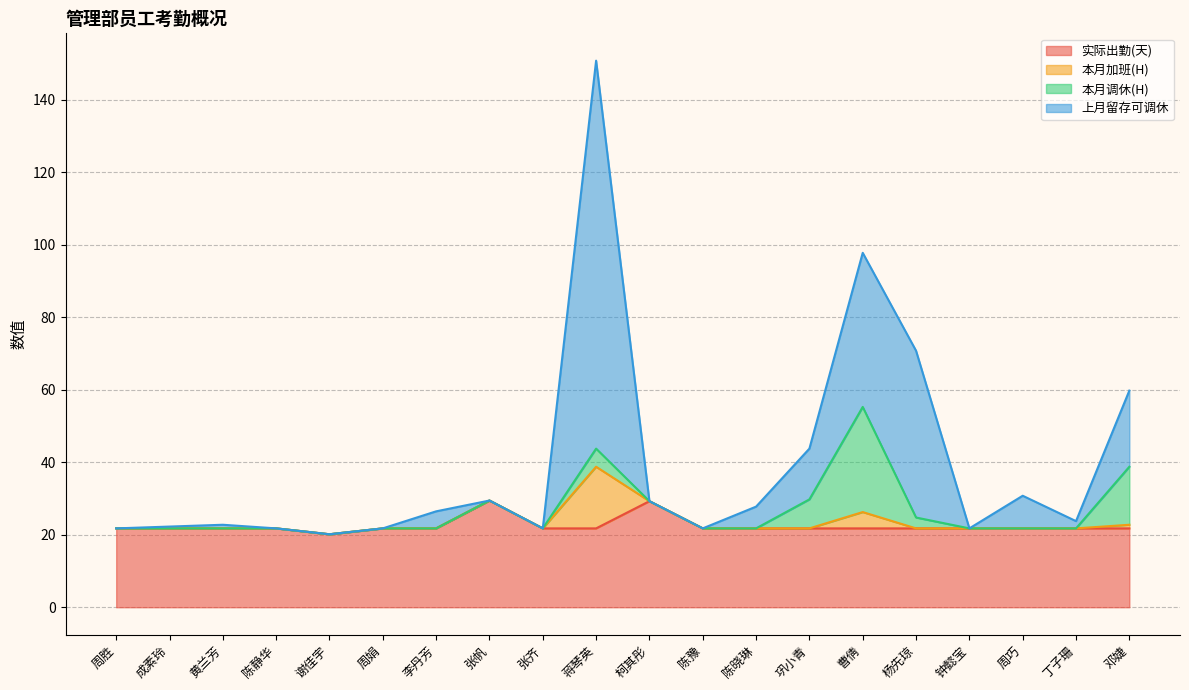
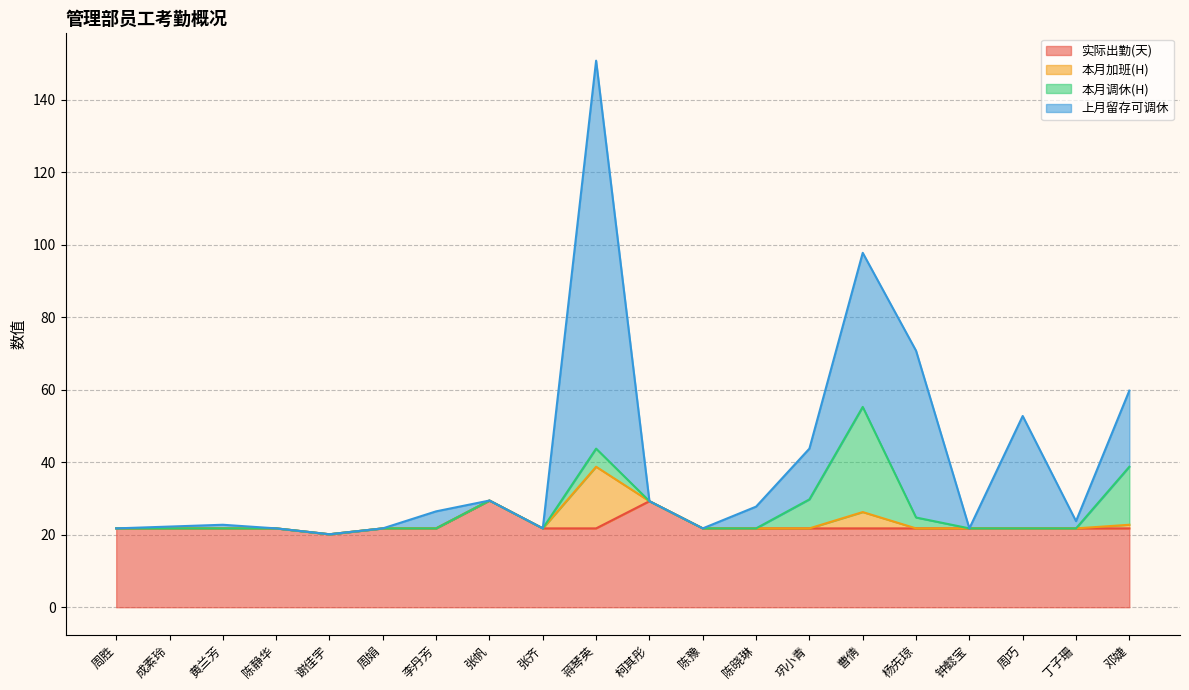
上月留存可调休, 周巧: 9 -> 31
